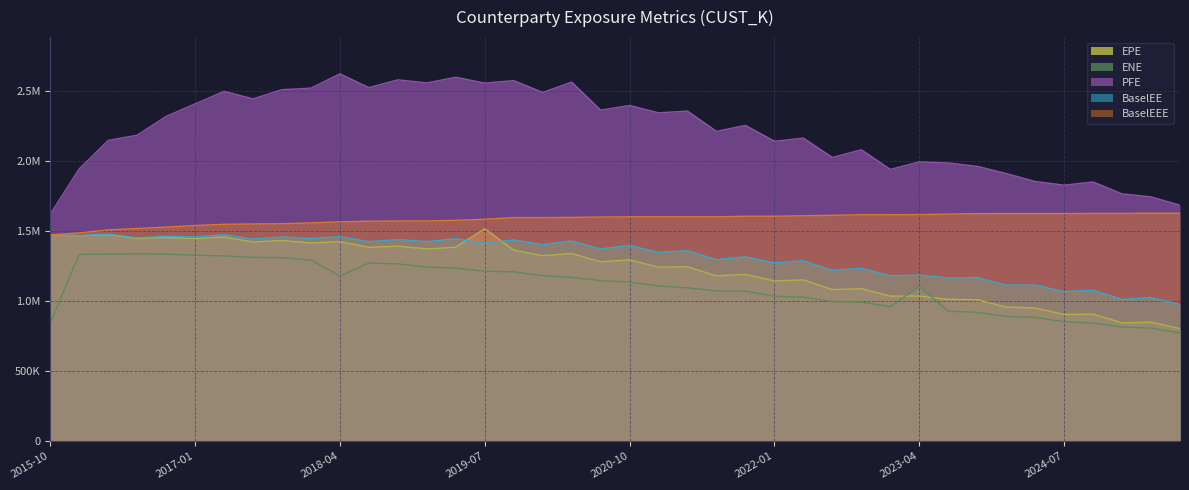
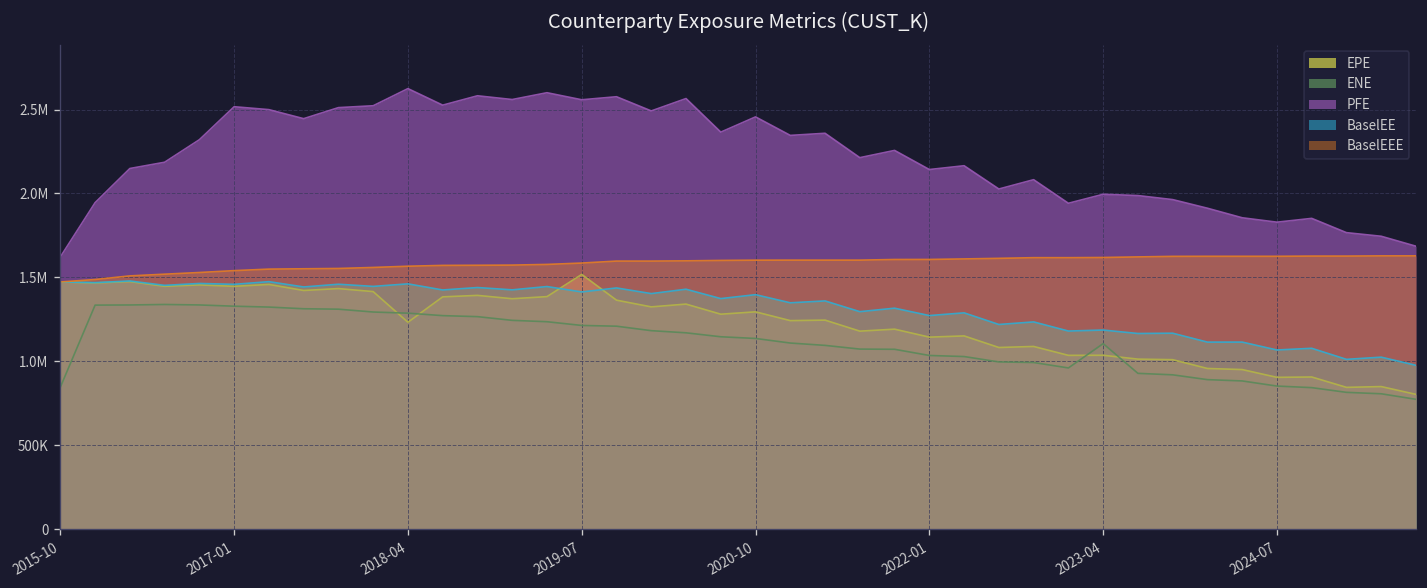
PFE, 2017-01: 2410000 -> 2520000
EPE, 2018-04: 1430000 -> 1230000
ENE, 2018-04: 1180000 -> 1290000
PFE, 2020-10: 2400000 -> 2460000
